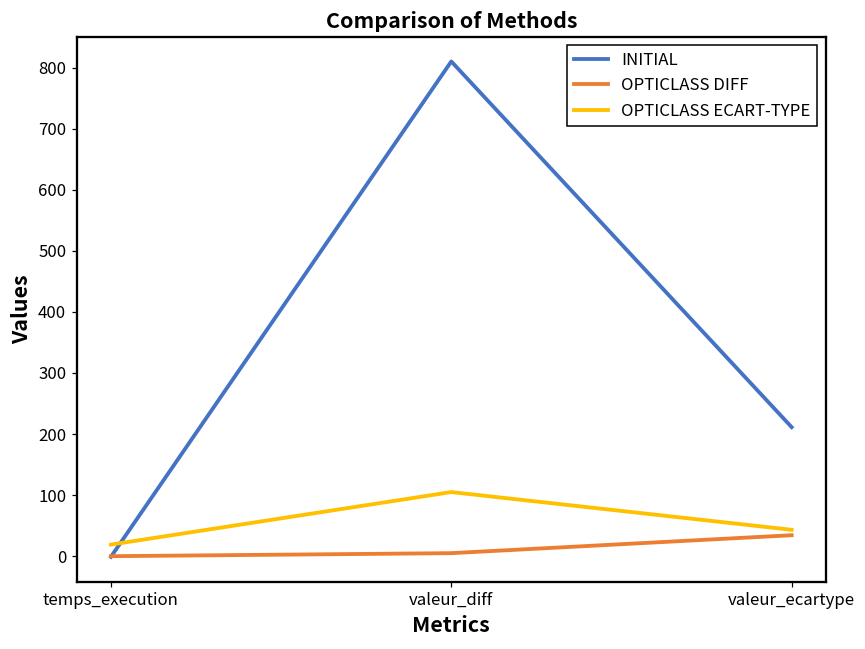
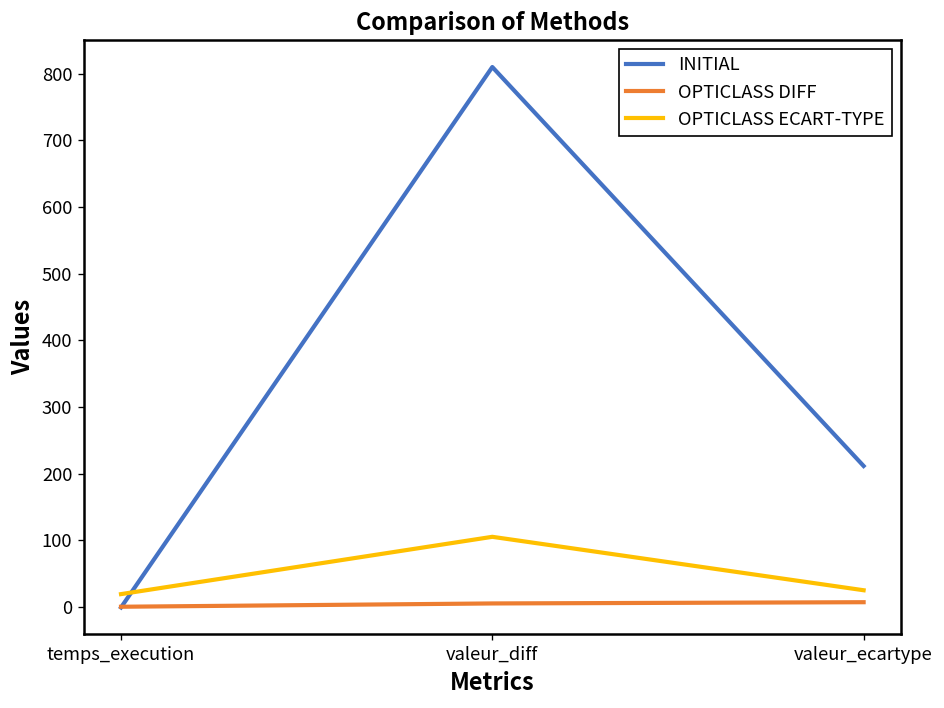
OPTICLASS DIFF, valeur_ecartype: 30 -> 10
OPTICLASS ECART-TYPE, valeur_ecartype: 40 -> 20
